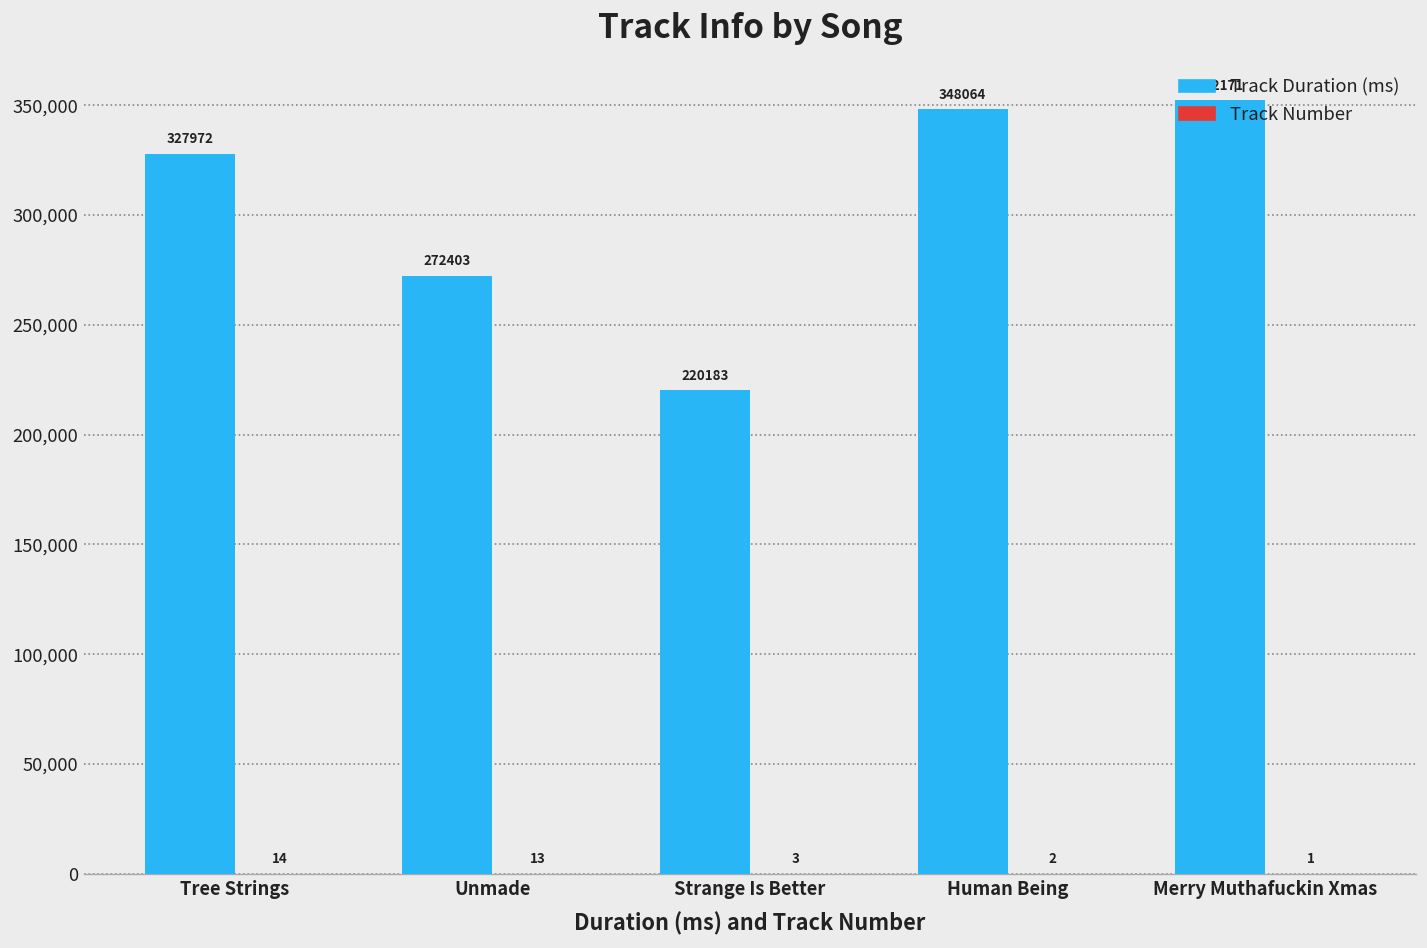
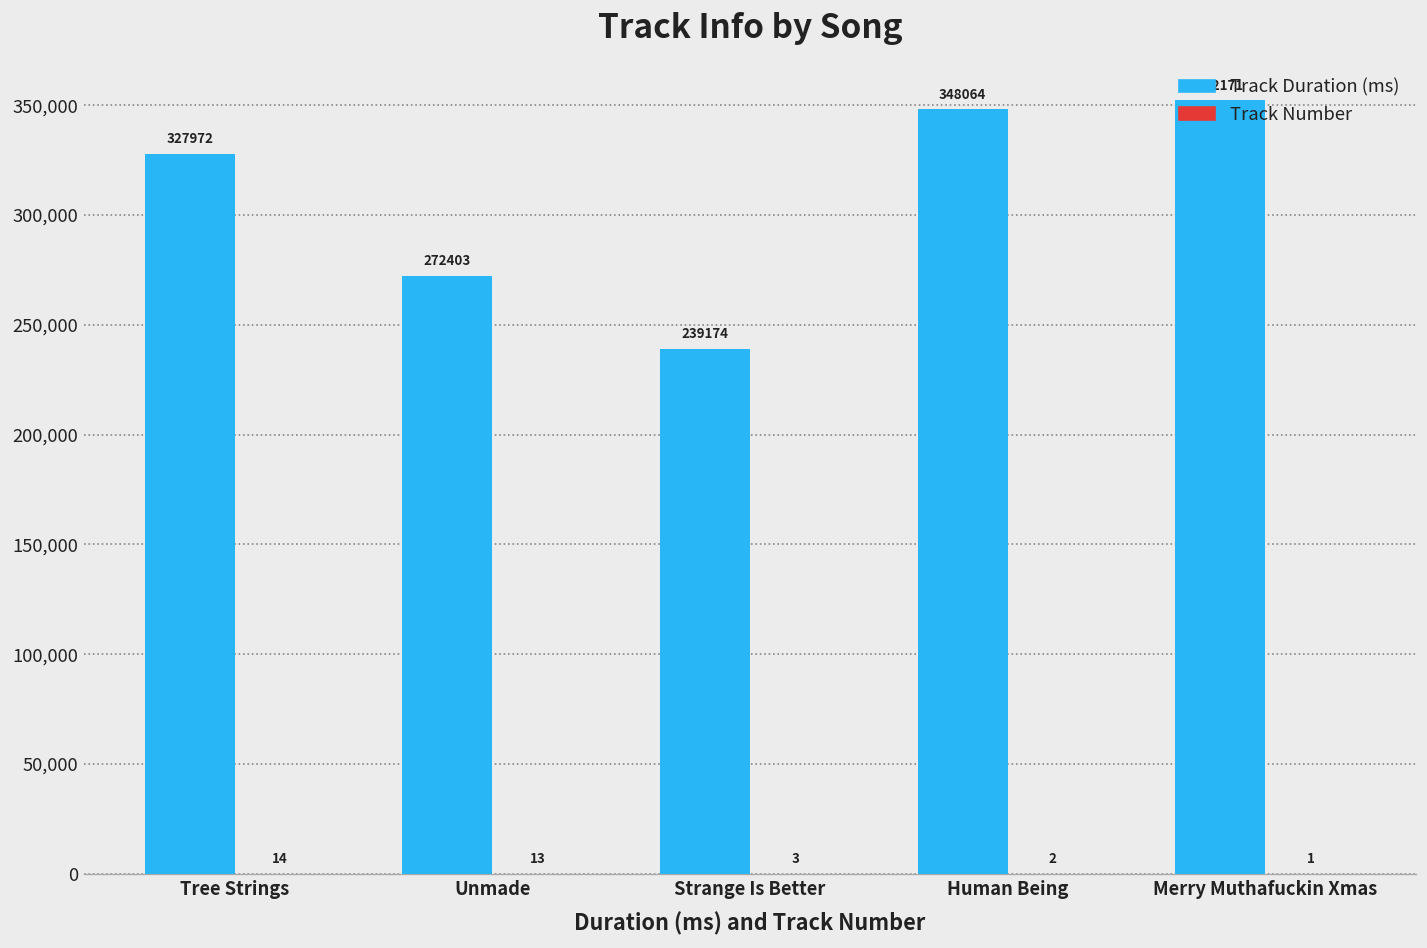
Track Duration (ms), Strange Is Better: 220183 -> 239174
